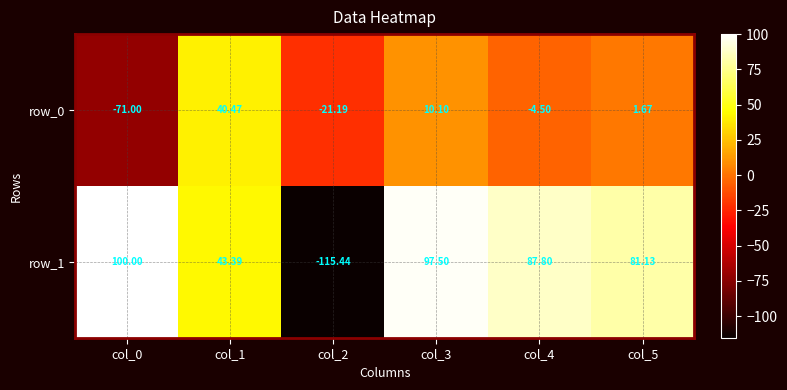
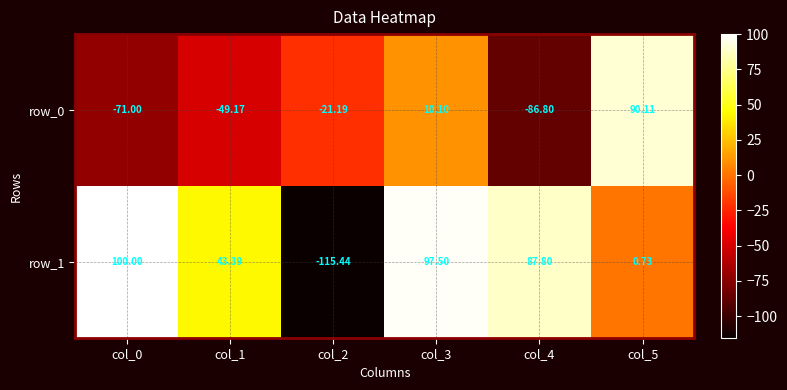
row_0, col_1: 40.47 -> -49.17
row_0, col_4: -4.50 -> -86.80
row_0, col_5: 1.67 -> 90.11
row_1, col_5: 81.13 -> 0.73
